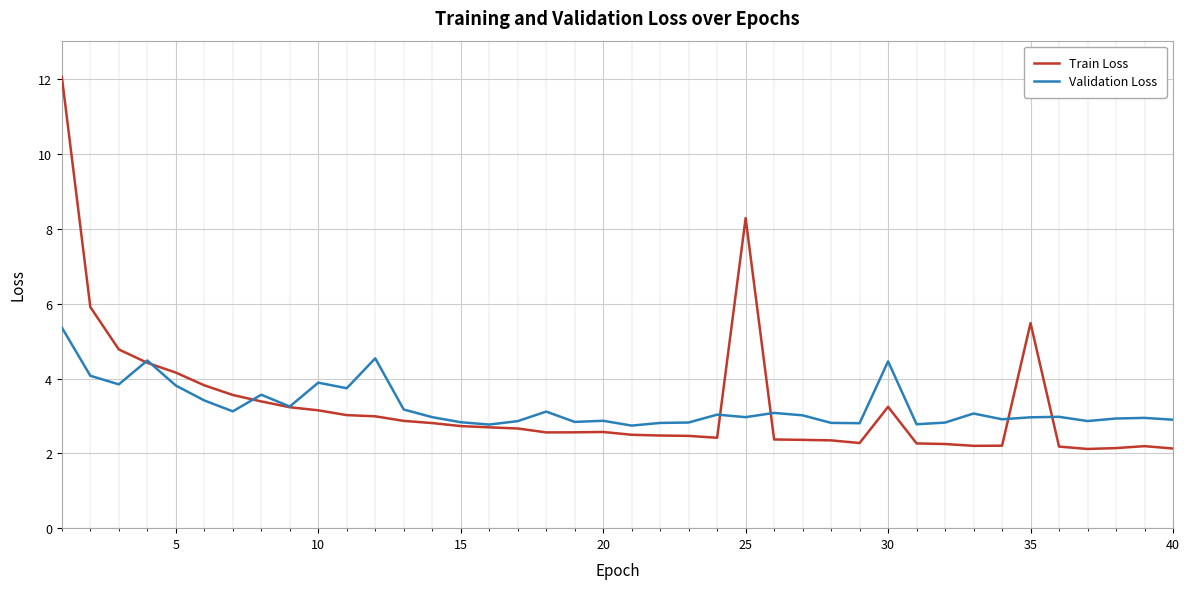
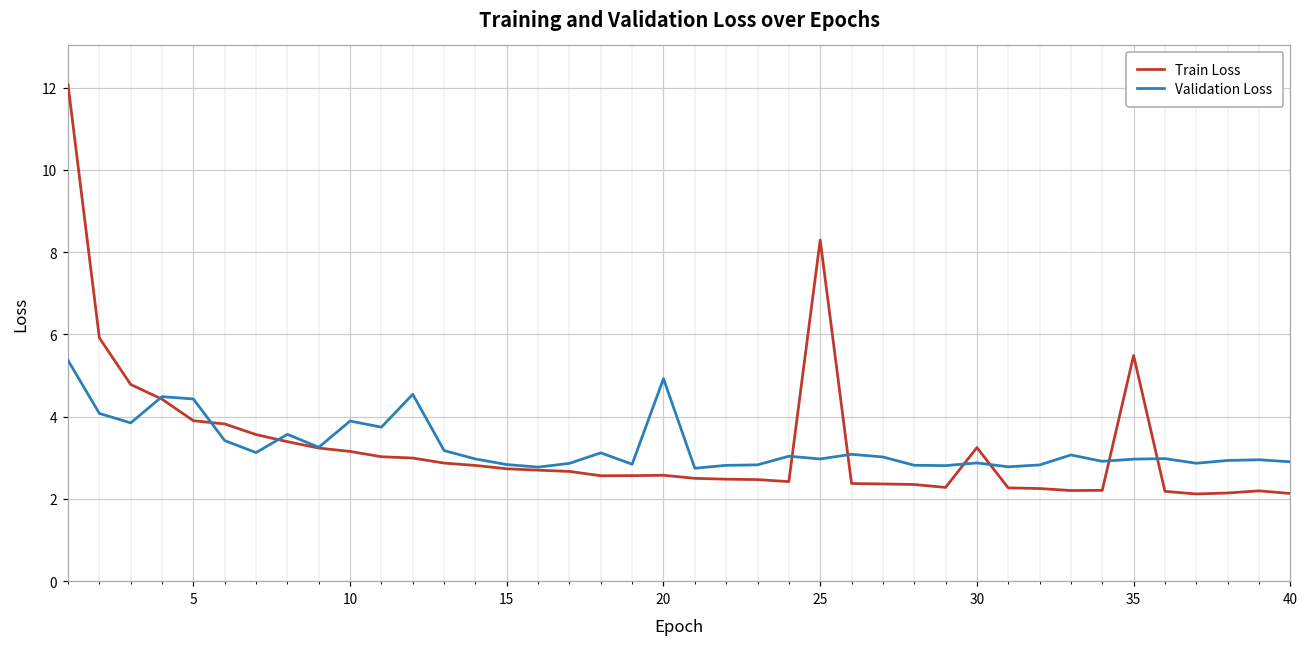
Train Loss, 5: 4.2 -> 3.9
Validation Loss, 5: 3.8 -> 4.4
Validation Loss, 20: 2.9 -> 4.9
Validation Loss, 30: 4.5 -> 2.9
